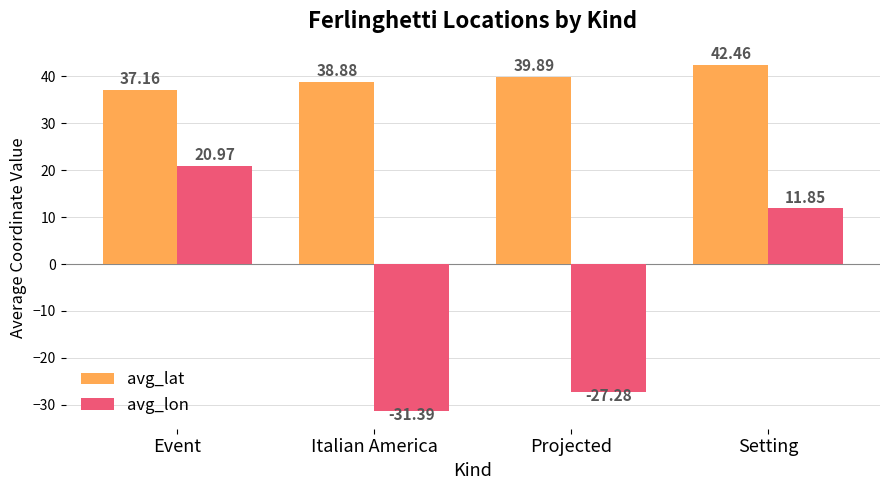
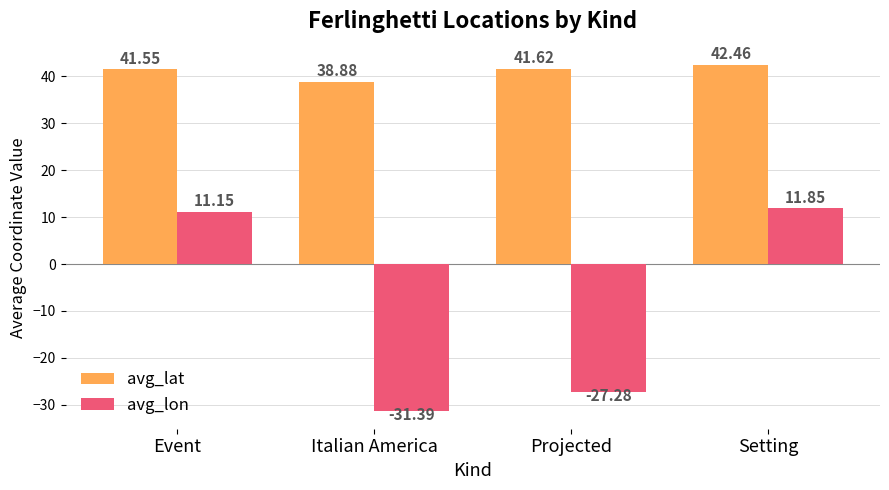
avg_lat, Event: 37.16 -> 41.55
avg_lon, Event: 20.97 -> 11.15
avg_lat, Projected: 39.89 -> 41.62
